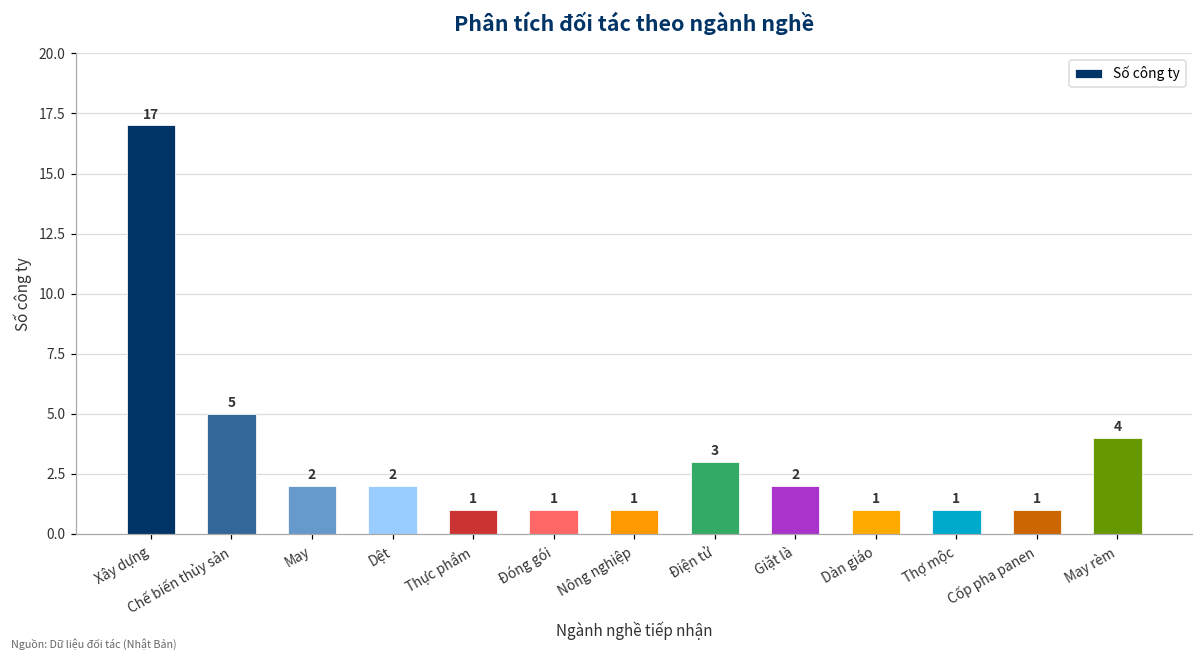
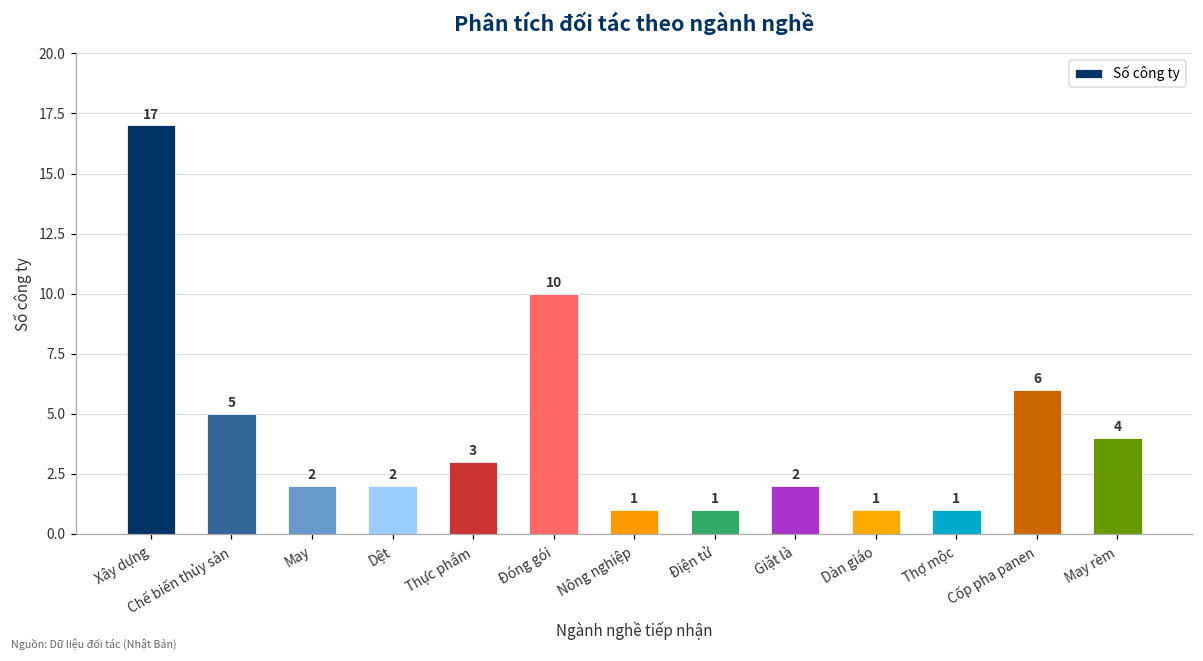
Thực phẩm: 1 -> 3
Đóng gói: 1 -> 10
Điện tử: 3 -> 1
Cốp pha panen: 1 -> 6
